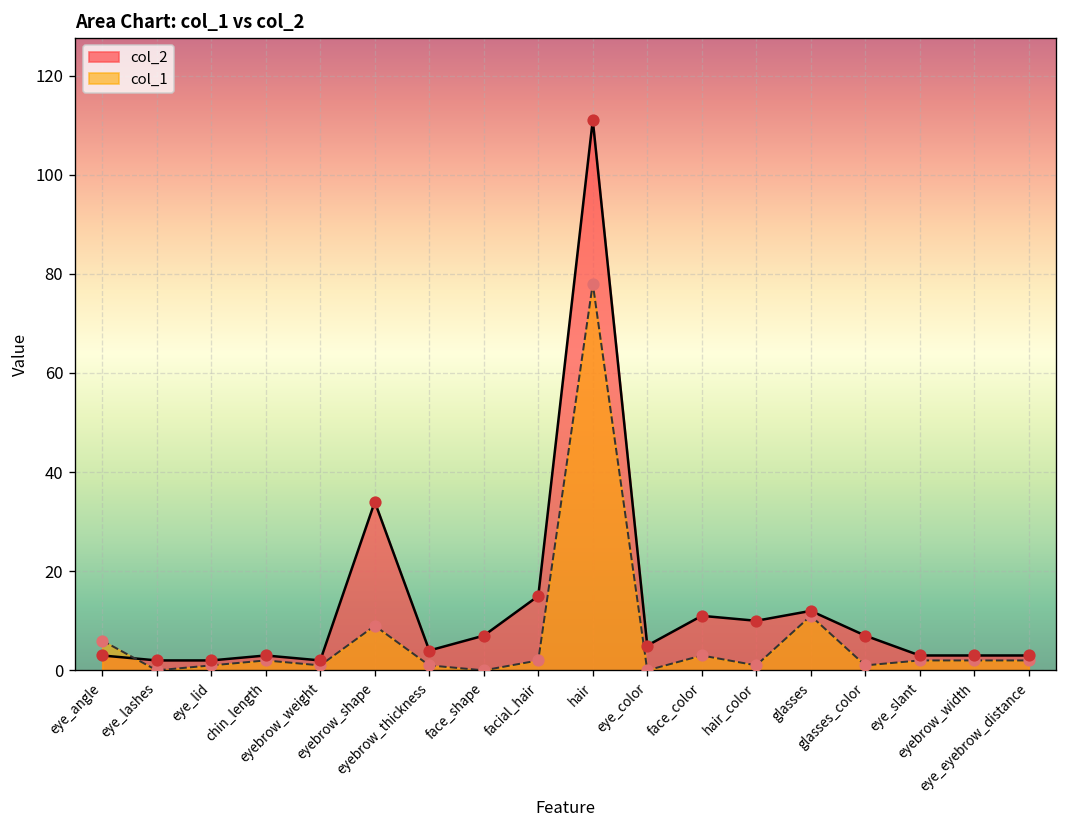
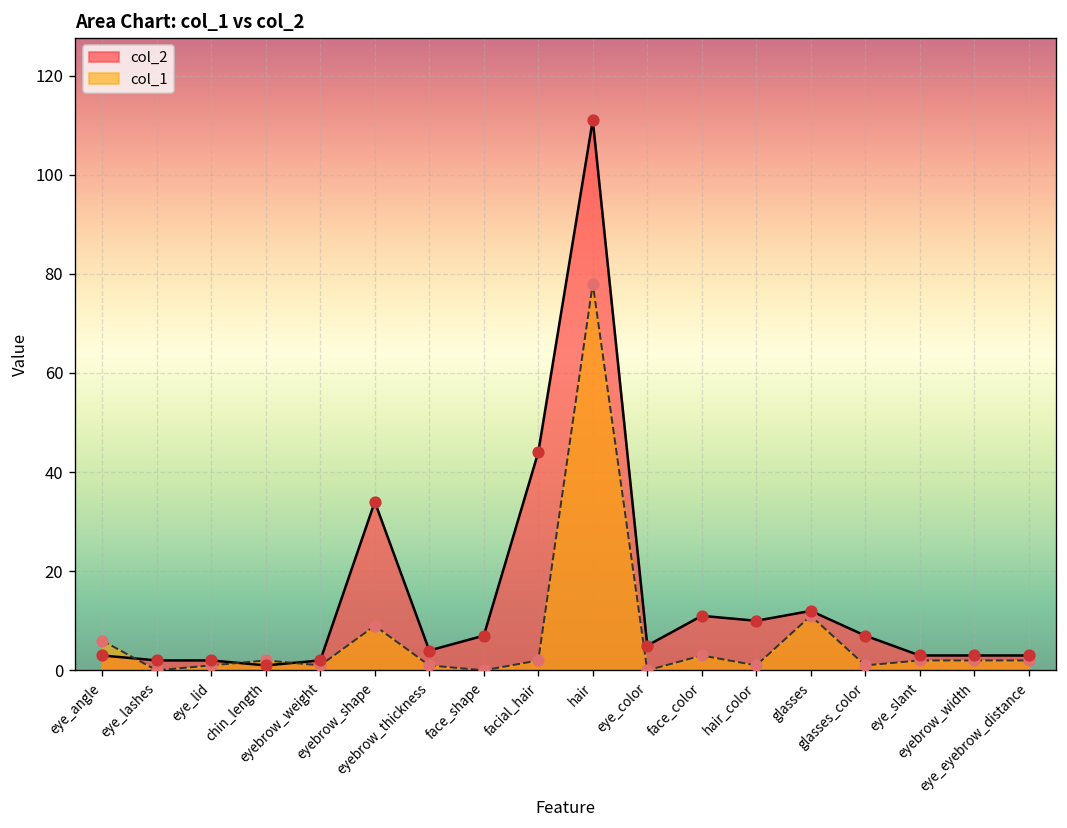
col_2, chin_length: 3 -> 1
col_2, facial_hair: 15 -> 44
